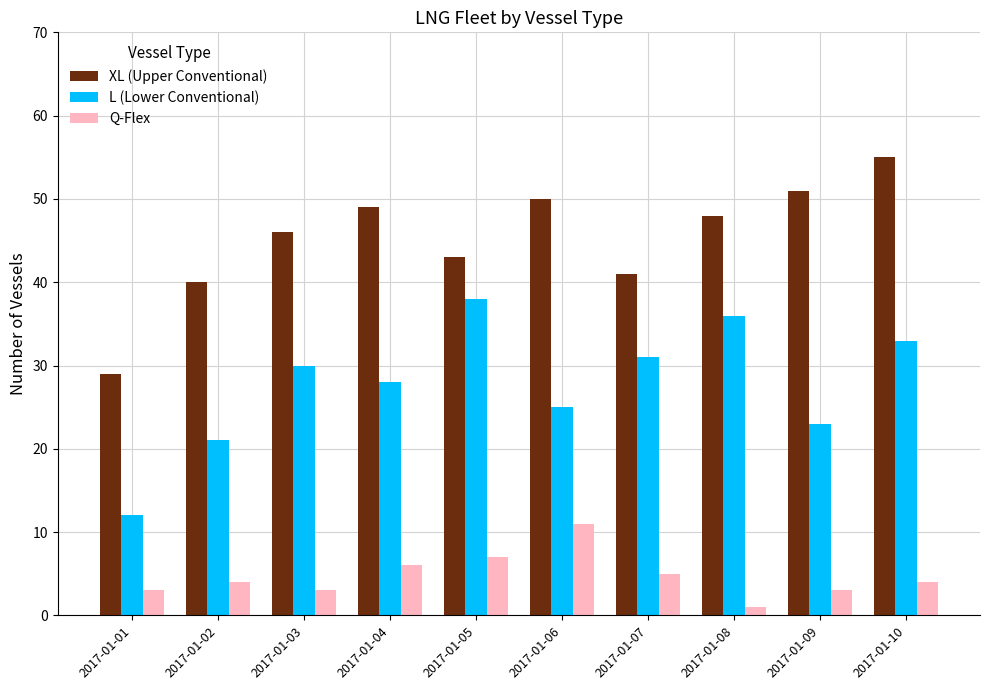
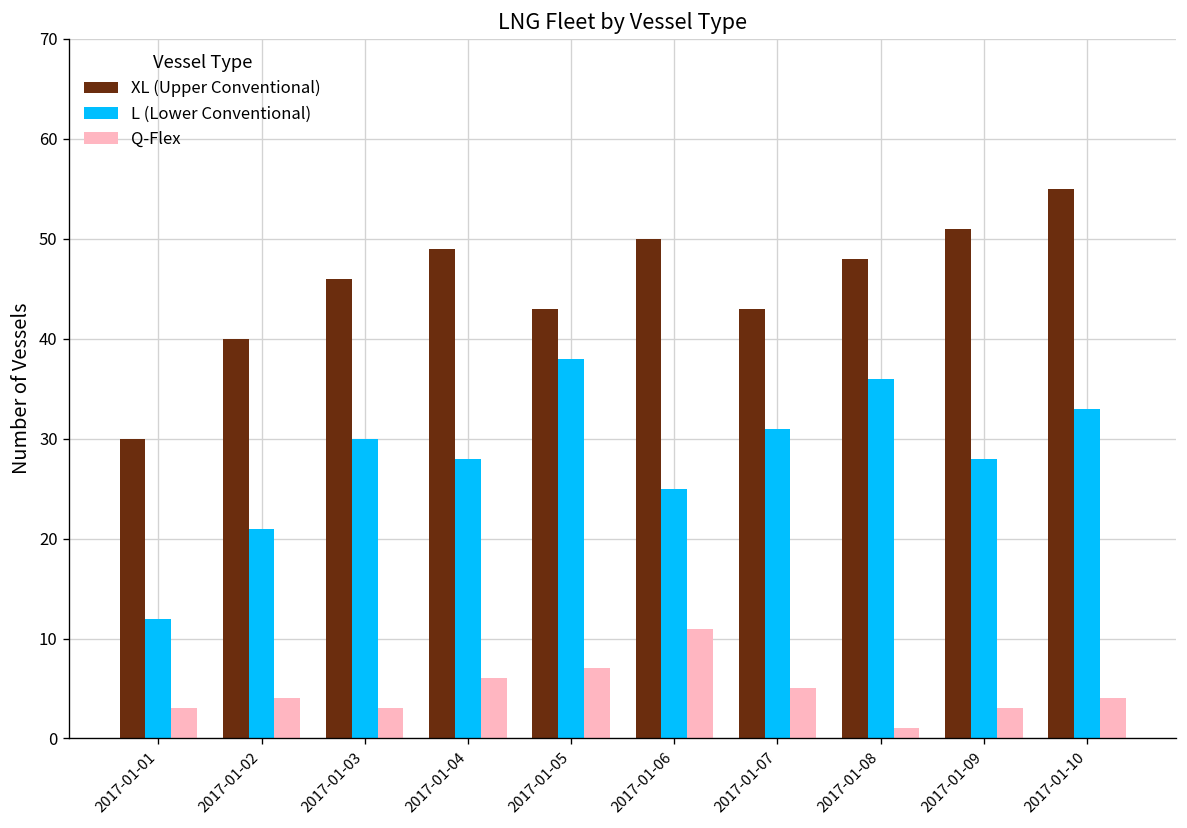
XL (Upper Conventional), 2017-01-01: 29 -> 30
XL (Upper Conventional), 2017-01-07: 41 -> 43
L (Lower Conventional), 2017-01-09: 23 -> 28
